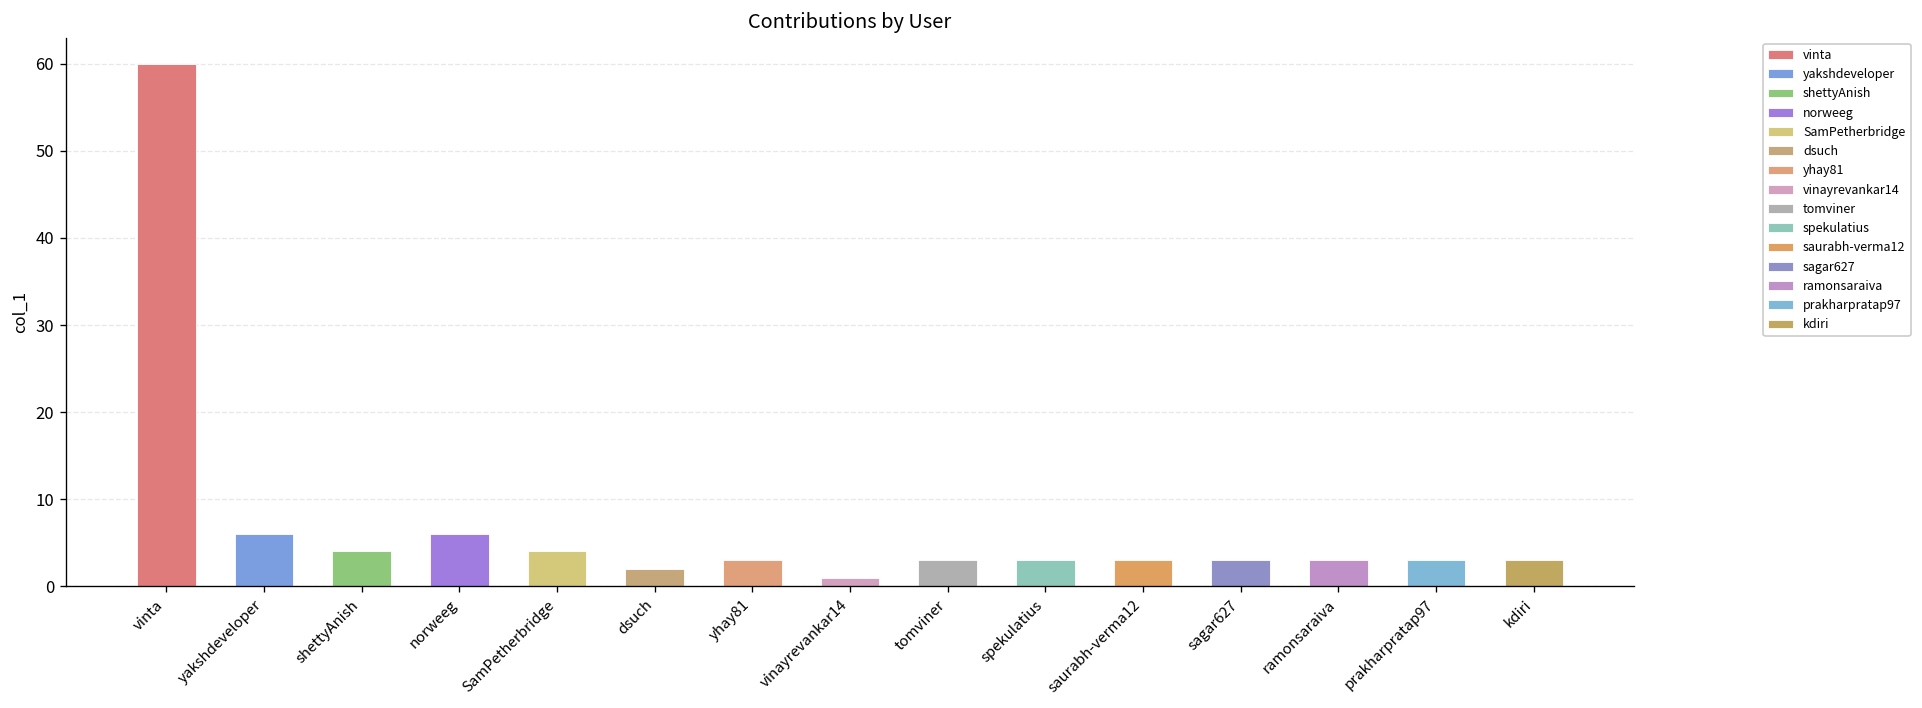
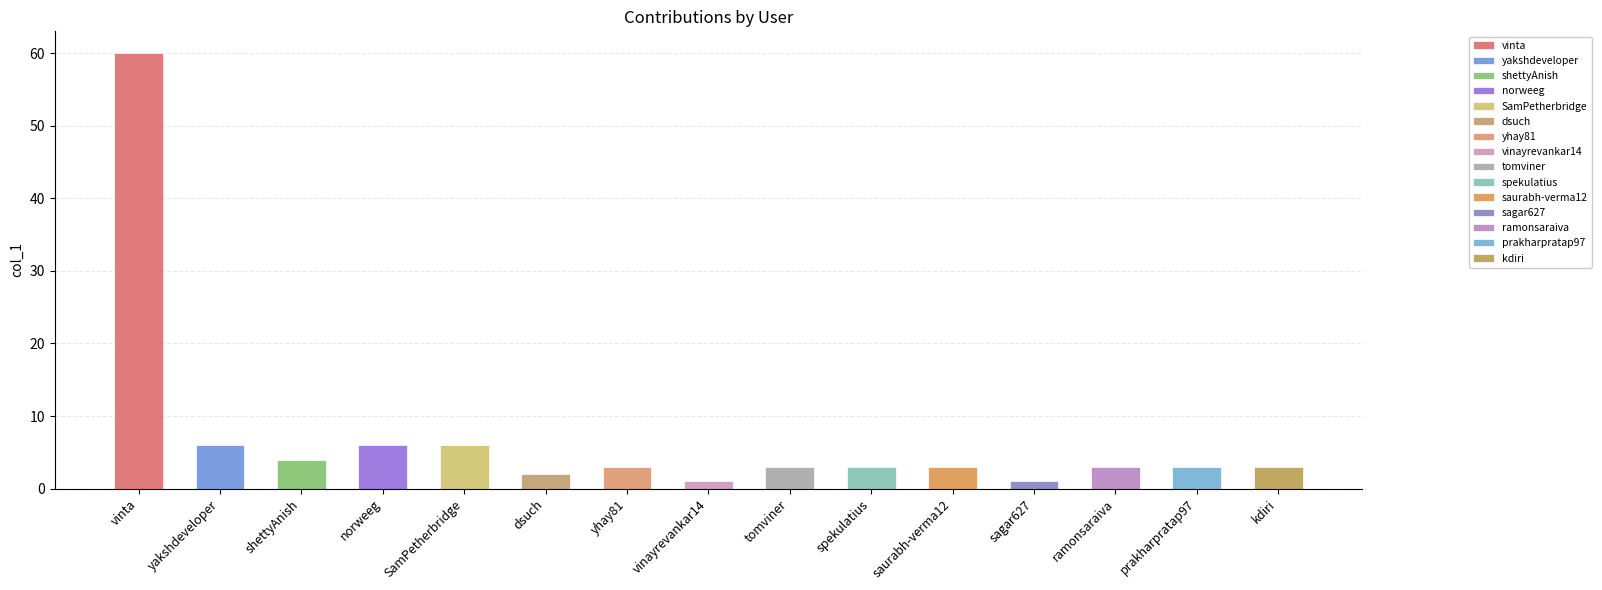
SamPetherbridge: 4 -> 6
sagar627: 3 -> 1
